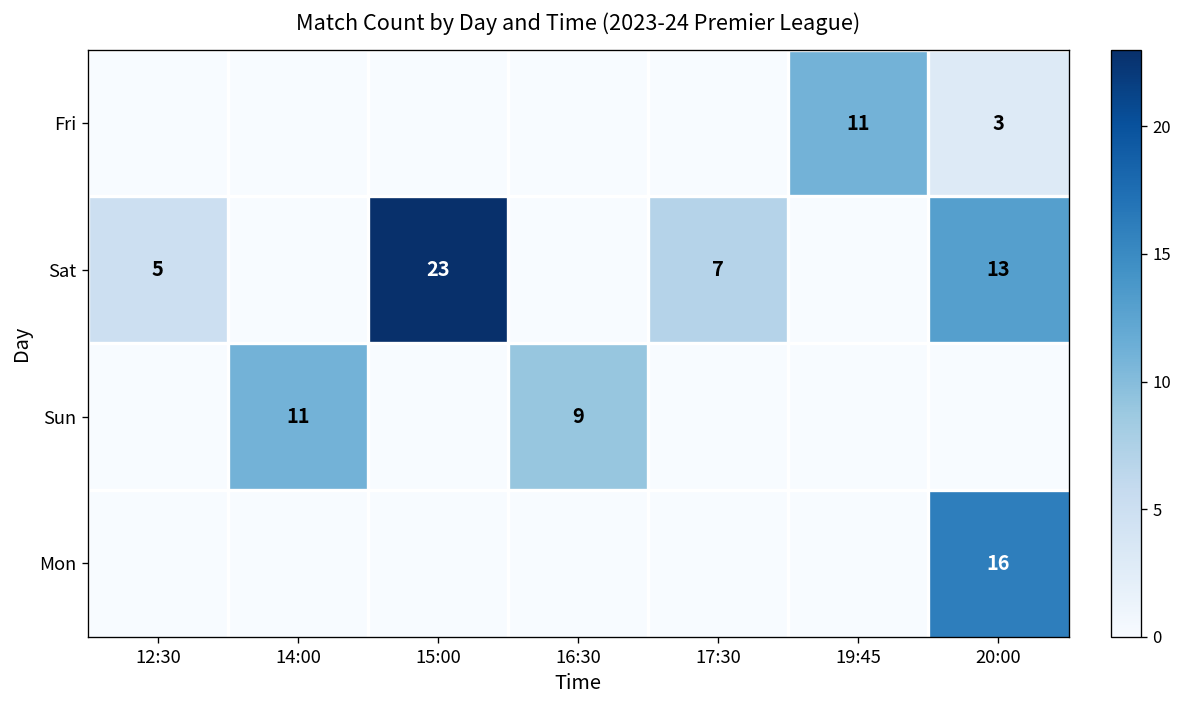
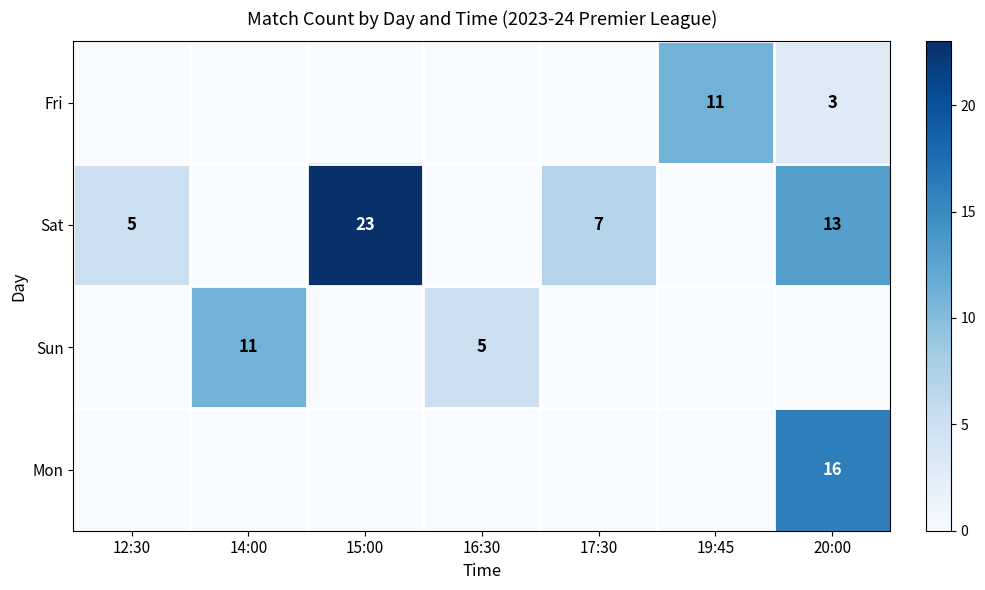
Sun, 16:30: 9 -> 5
